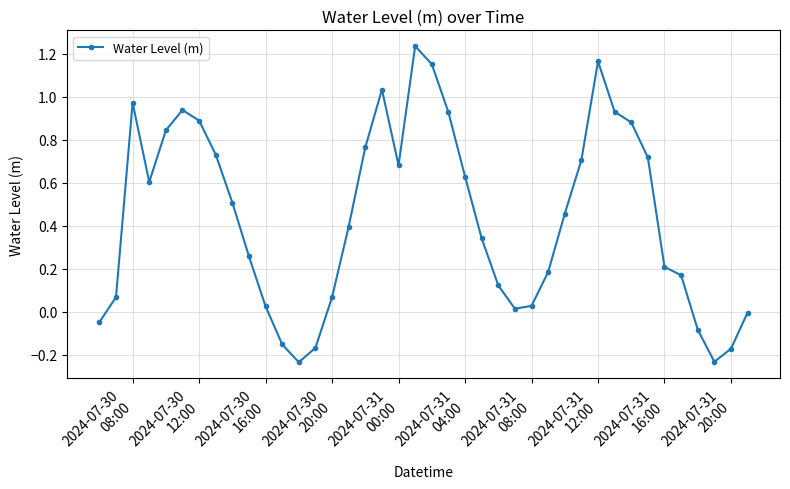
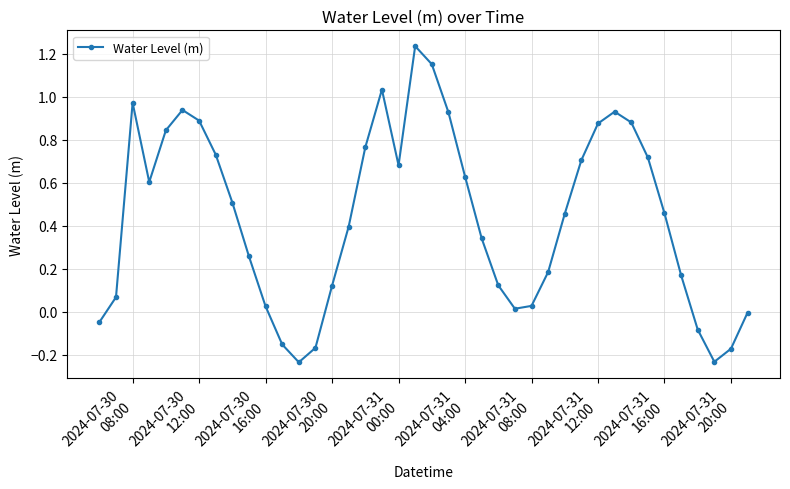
2024-07-30 20:00: 0.07 -> 0.12
2024-07-31 12:00: 1.16 -> 0.87
2024-07-31 16:00: 0.21 -> 0.46
